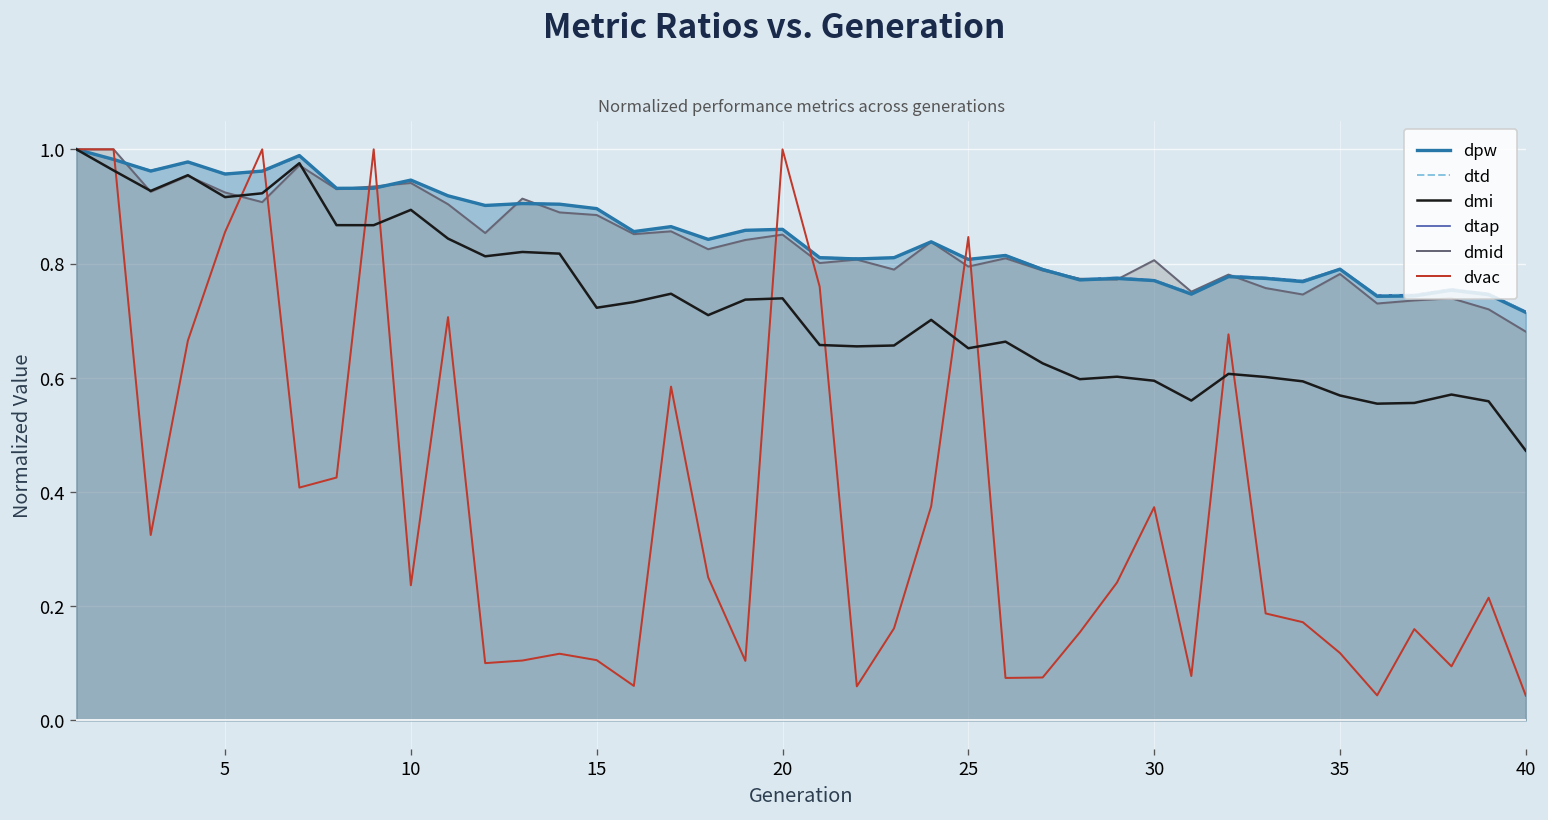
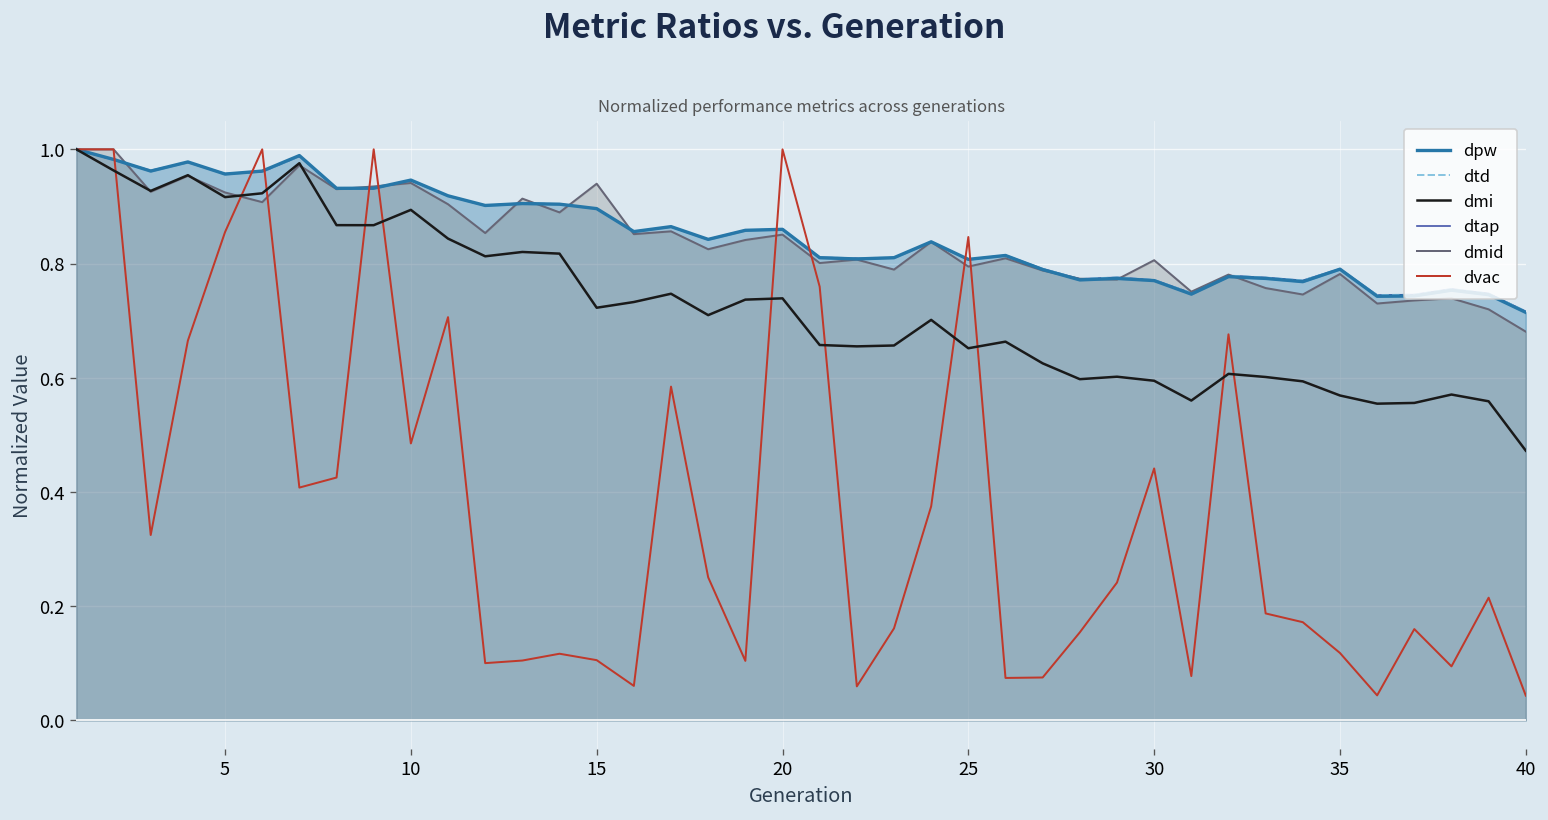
dvac, 10: 0.24 -> 0.48
dmid, 15: 0.88 -> 0.94
dvac, 30: 0.37 -> 0.44
